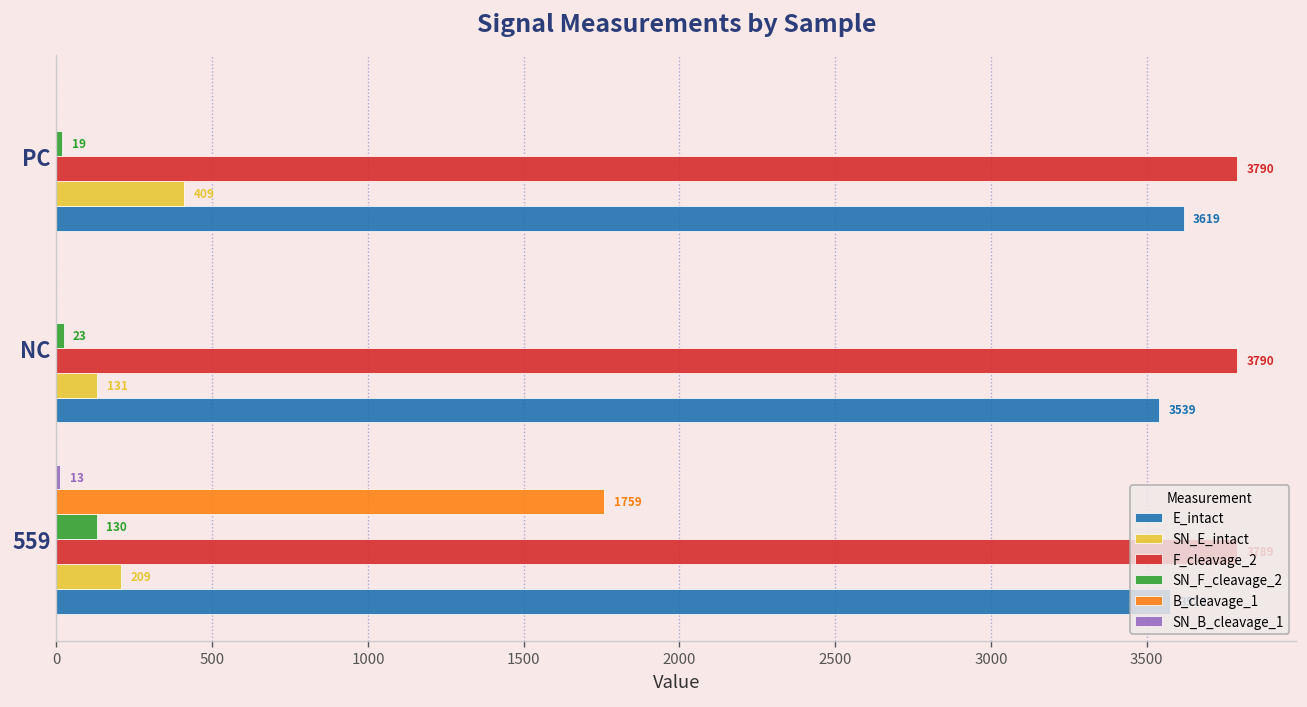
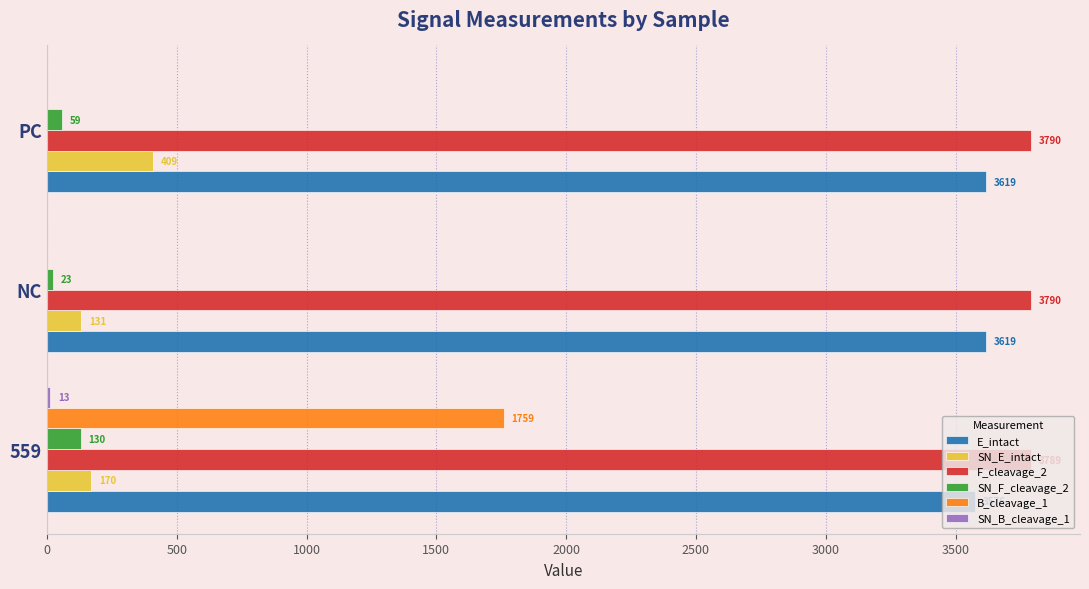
SN_F_cleavage_2, PC: 19 -> 59
E_intact, NC: 3539 -> 3619
SN_E_intact, 559: 209 -> 170
